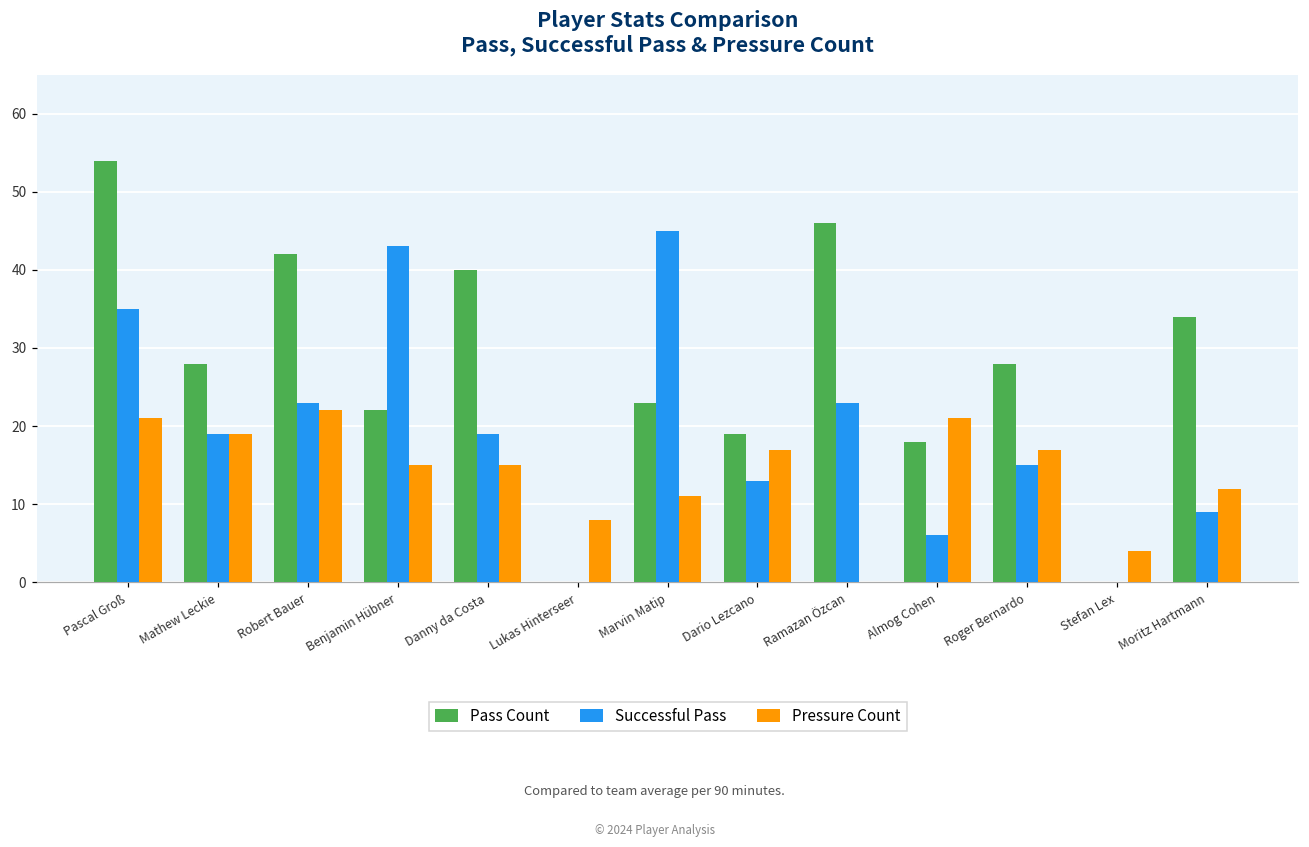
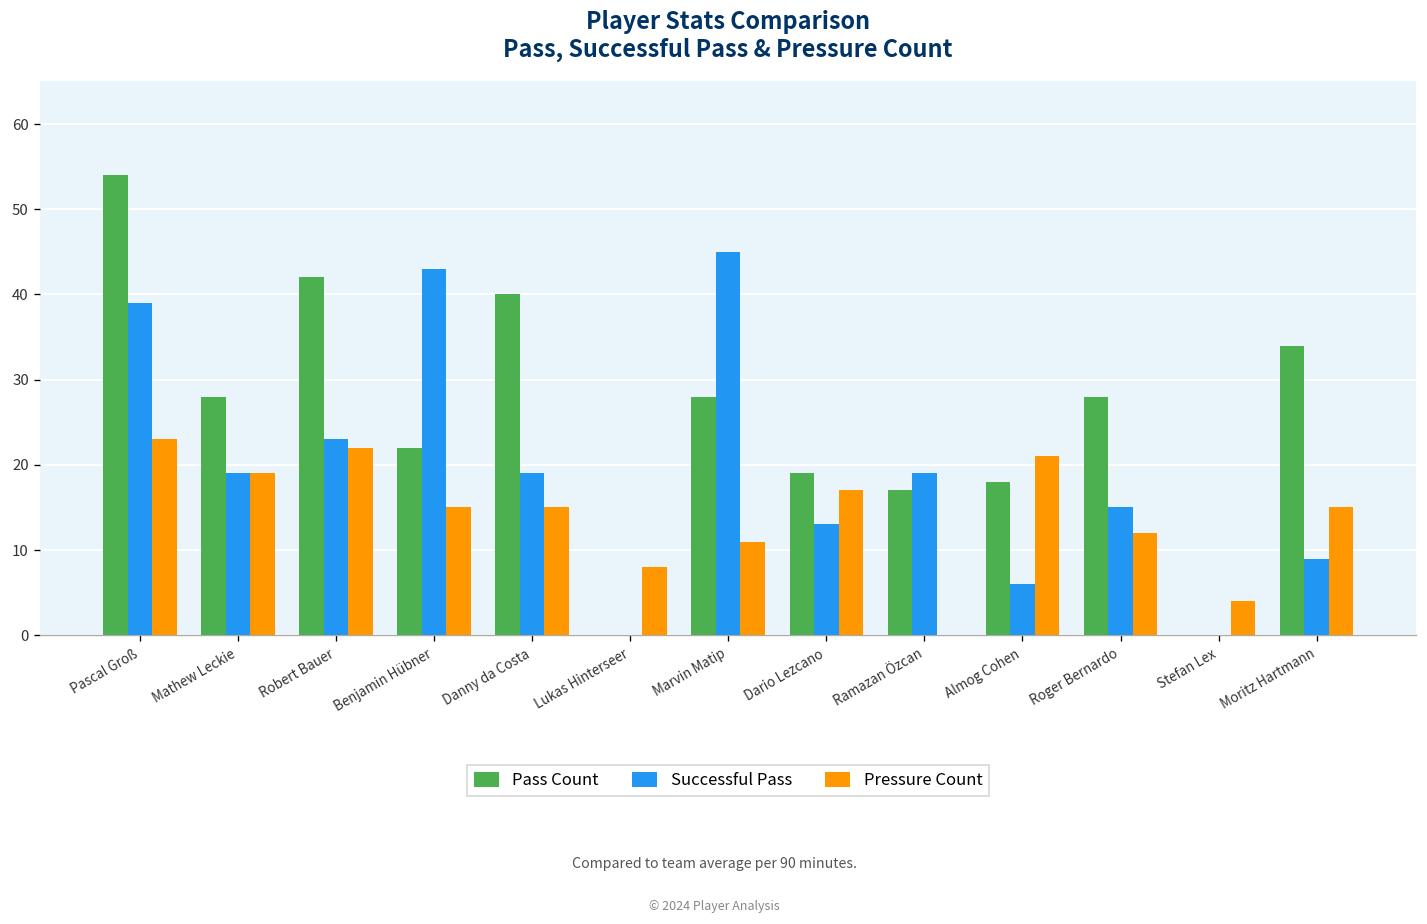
Successful Pass, Pascal Groß: 35 -> 39
Pressure Count, Pascal Groß: 21 -> 23
Pass Count, Marvin Matip: 23 -> 28
Pass Count, Ramazan Özcan: 46 -> 17
Successful Pass, Ramazan Özcan: 23 -> 19
Pressure Count, Roger Bernardo: 17 -> 12
Pressure Count, Moritz Hartmann: 12 -> 15
